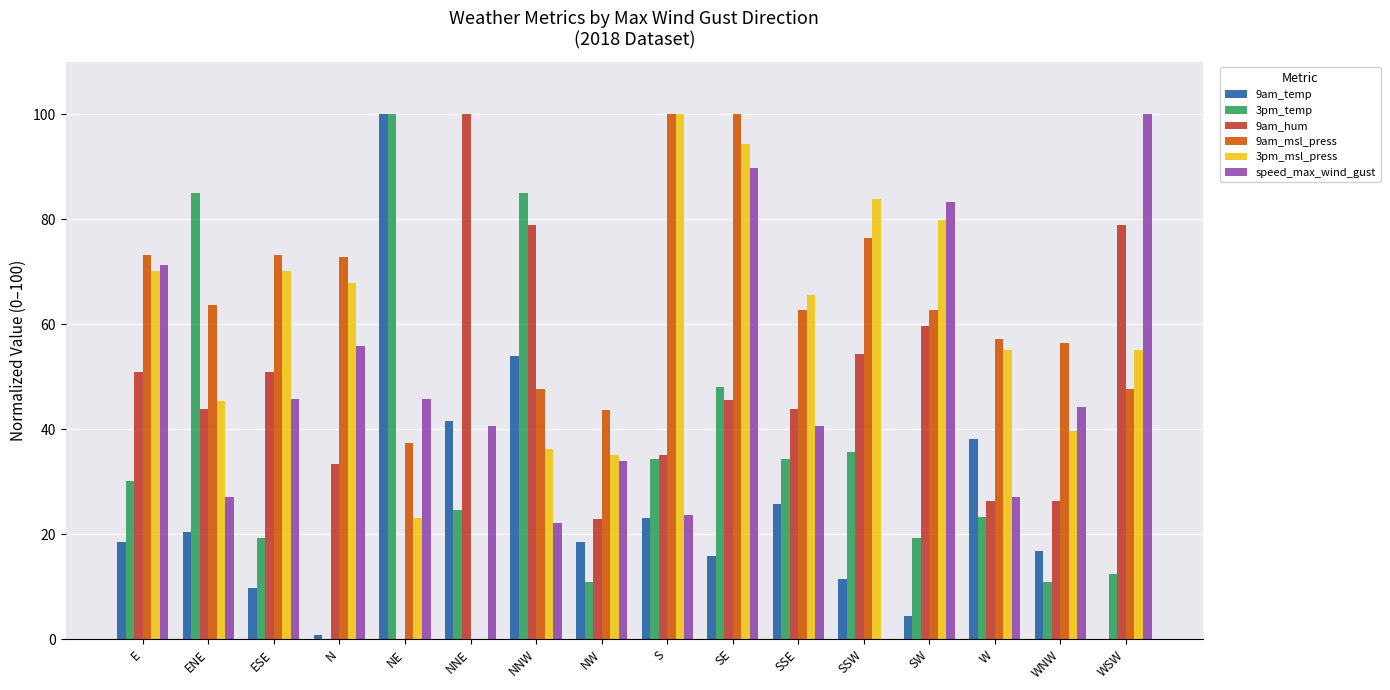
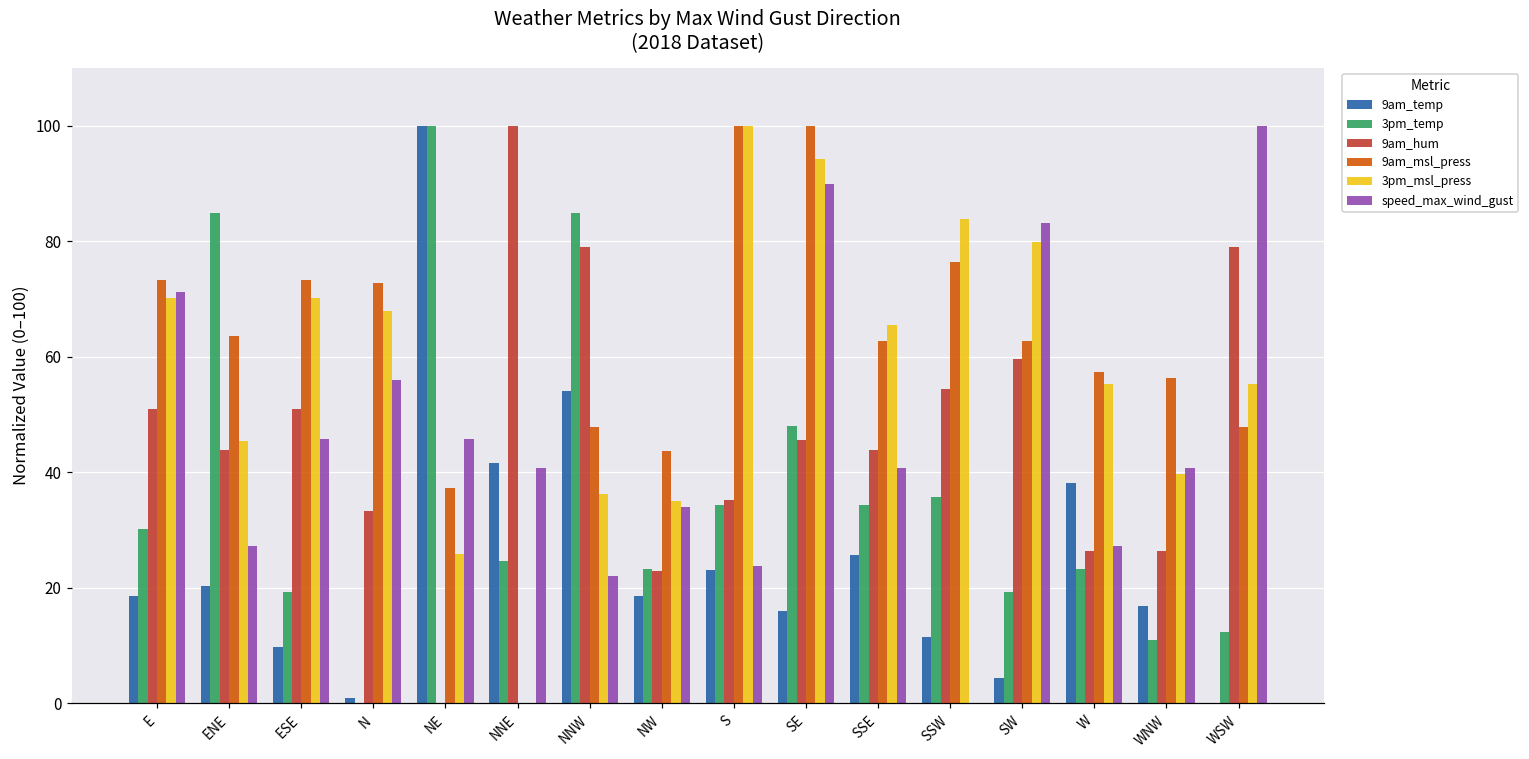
3pm_msl_press, NE: 23 -> 26
3pm_temp, NW: 11 -> 23
speed_max_wind_gust, WNW: 44 -> 41
